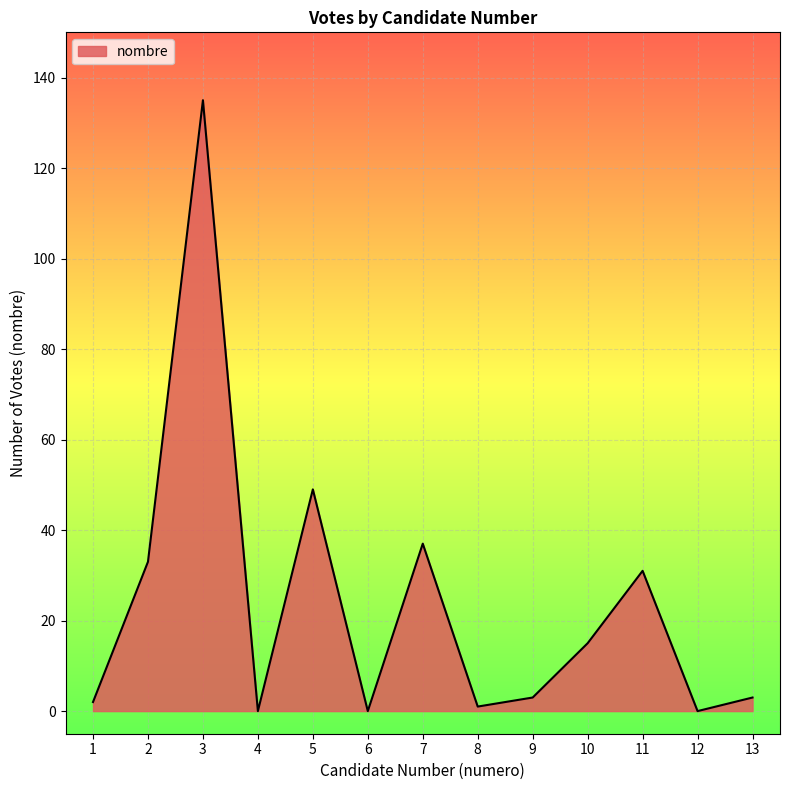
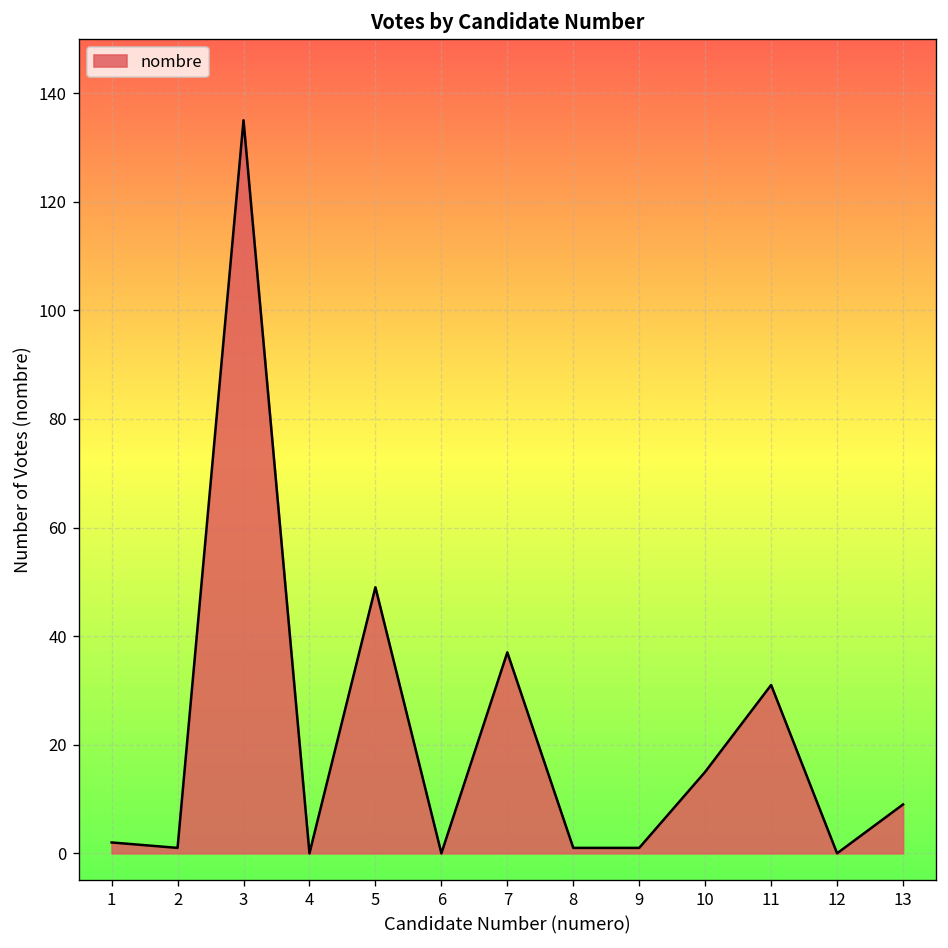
2: 33 -> 1
9: 3 -> 1
13: 3 -> 9
